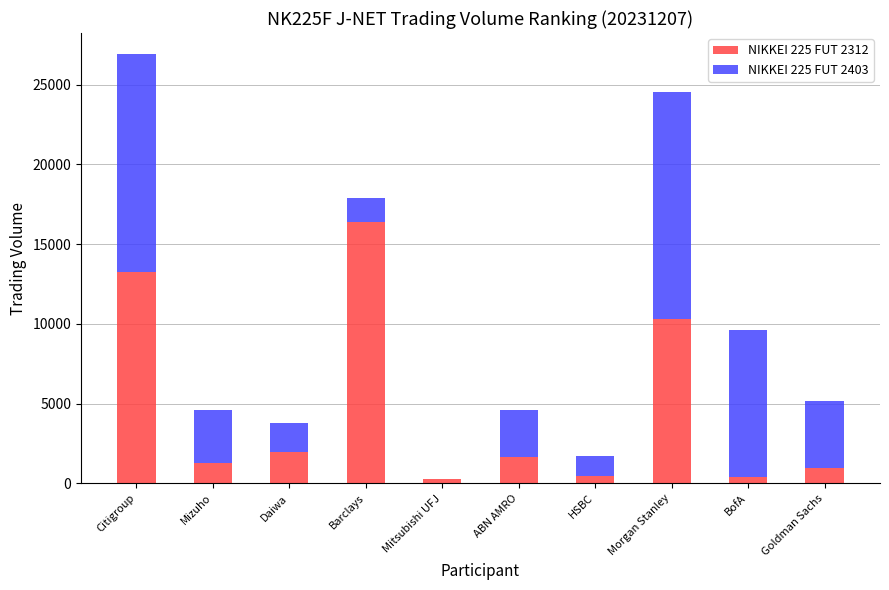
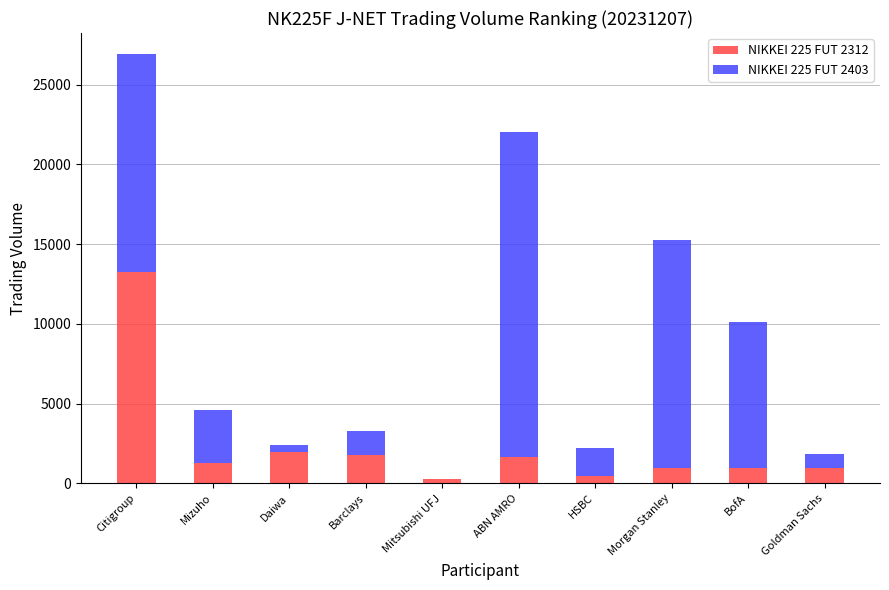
NIKKEI 225 FUT 2403, Daiwa: 1800 -> 400
NIKKEI 225 FUT 2312, Barclays: 16400 -> 1800
NIKKEI 225 FUT 2403, ABN AMRO: 3000 -> 20400
NIKKEI 225 FUT 2403, HSBC: 1300 -> 1800
NIKKEI 225 FUT 2312, Morgan Stanley: 10300 -> 1000
NIKKEI 225 FUT 2312, BofA: 400 -> 900
NIKKEI 225 FUT 2403, Goldman Sachs: 4300 -> 900
